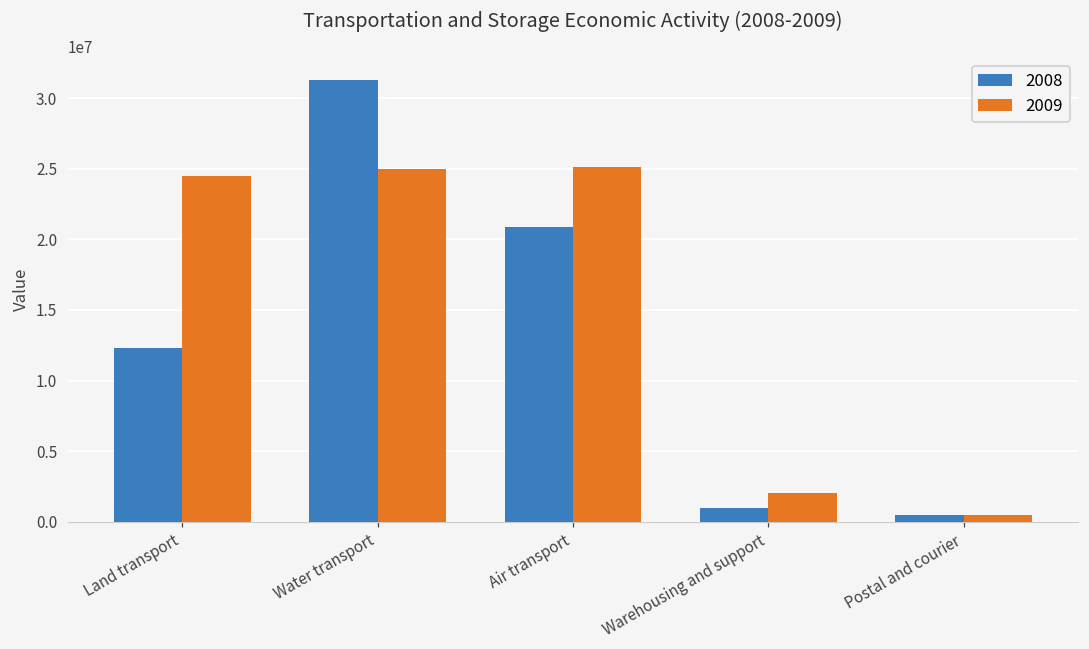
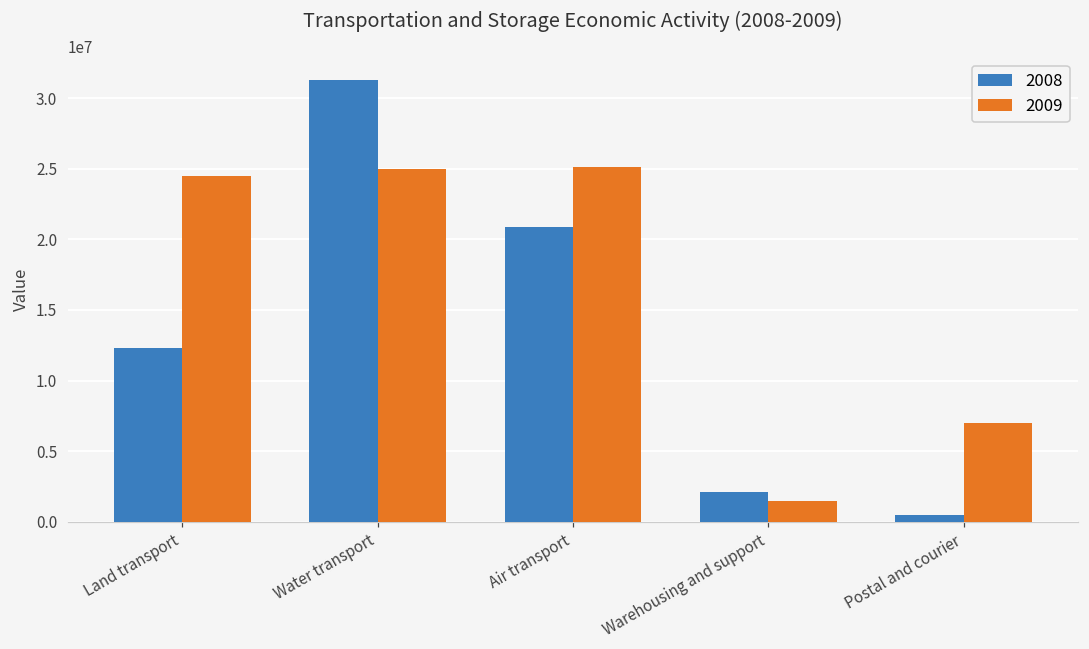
2008, Warehousing and support: 1000000 -> 2100000
2009, Warehousing and support: 2100000 -> 1400000
2009, Postal and courier: 500000 -> 7000000
